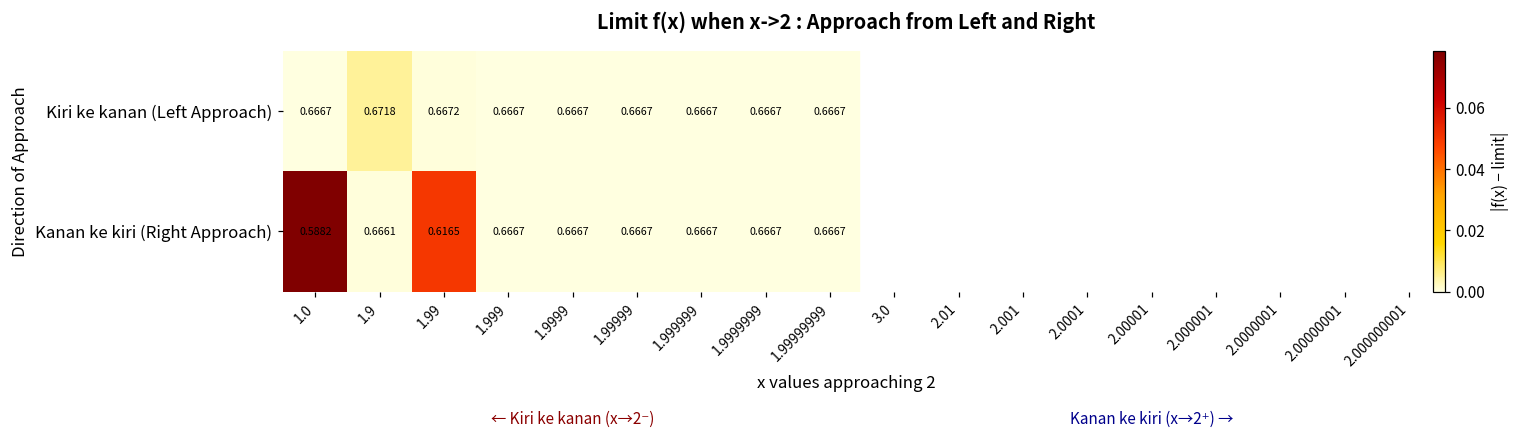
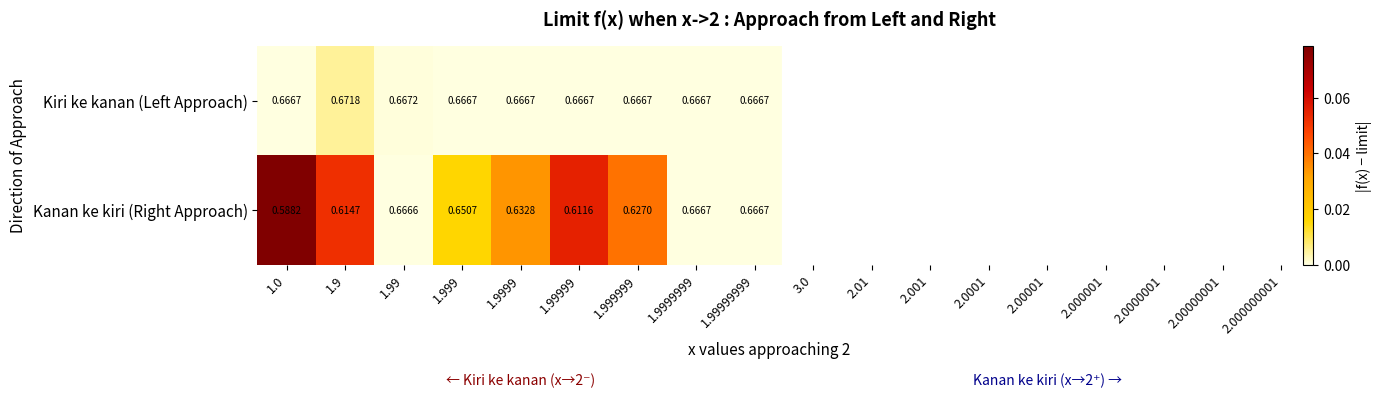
Kanan ke kiri (Right Approach), 1.9: 0.6661 -> 0.6147
Kanan ke kiri (Right Approach), 1.99: 0.6165 -> 0.6666
Kanan ke kiri (Right Approach), 1.999: 0.6667 -> 0.6507
Kanan ke kiri (Right Approach), 1.9999: 0.6667 -> 0.6328
Kanan ke kiri (Right Approach), 1.99999: 0.6667 -> 0.6116
Kanan ke kiri (Right Approach), 1.999999: 0.6667 -> 0.6270
